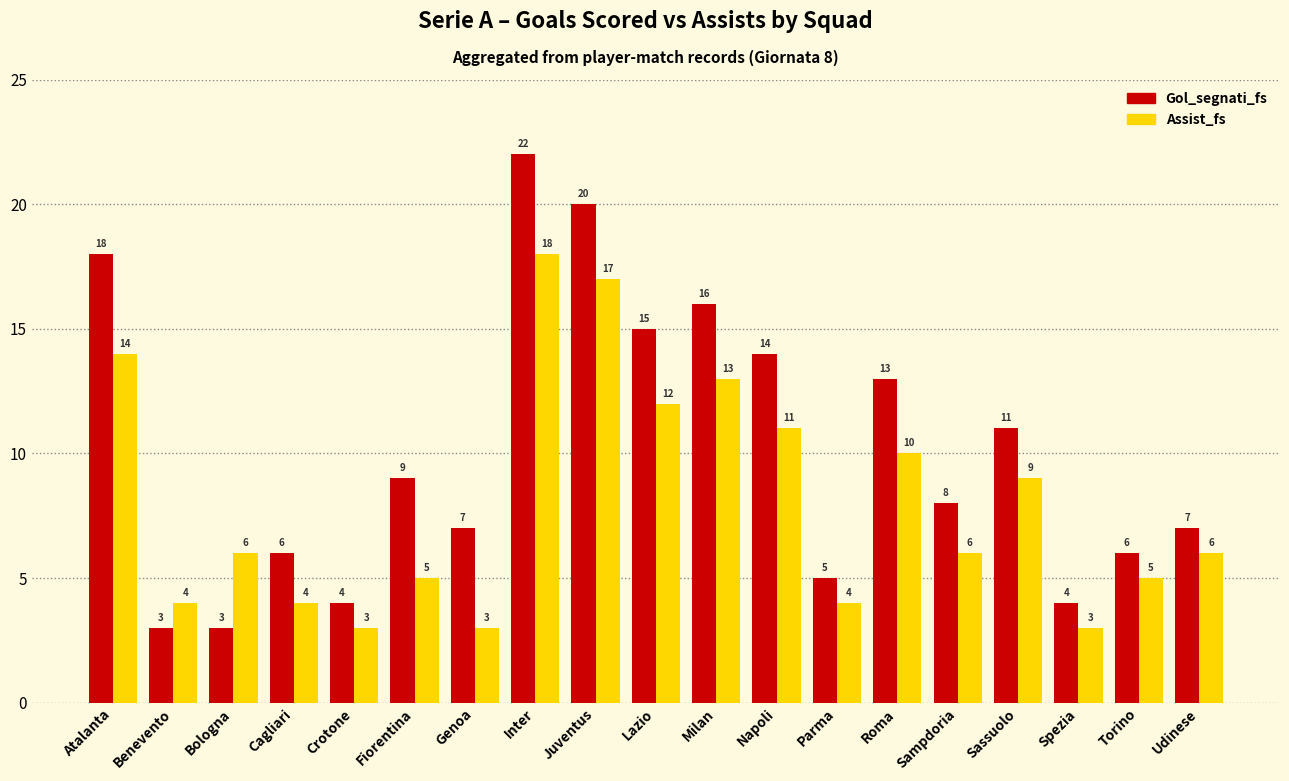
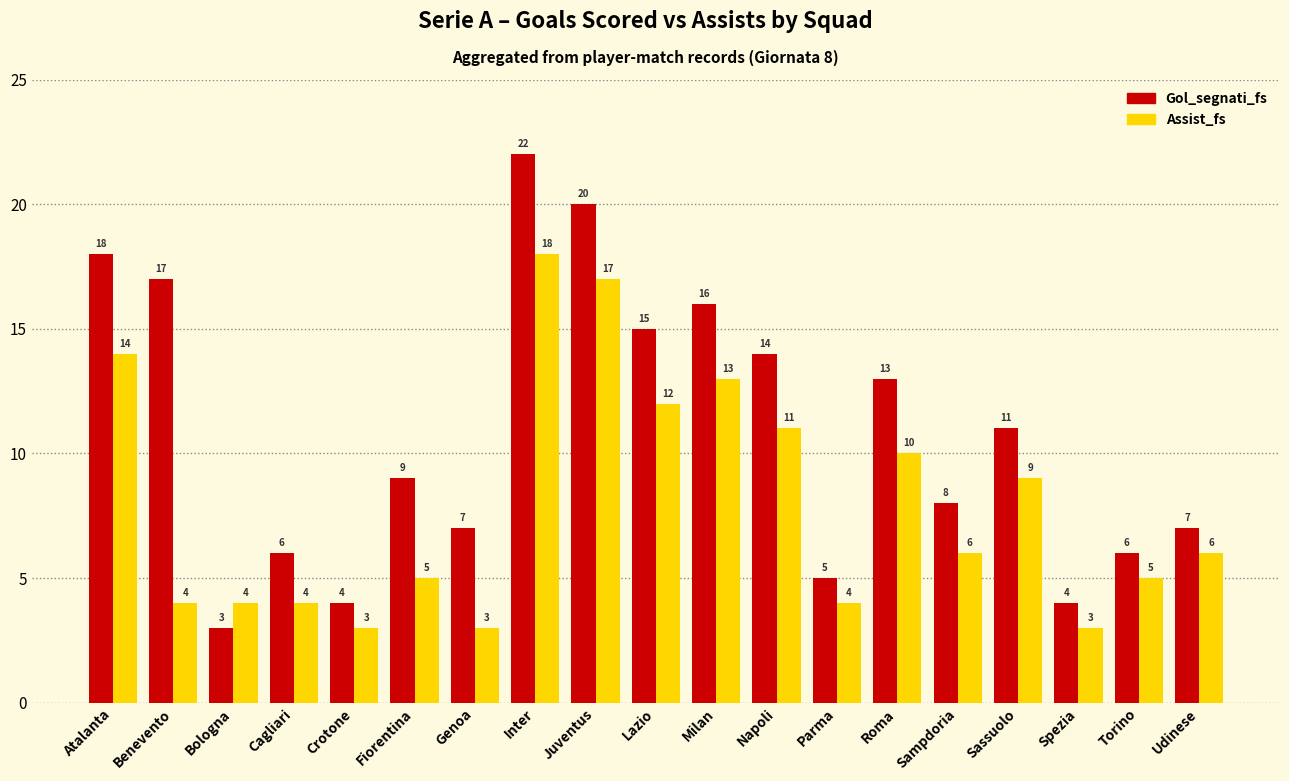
Gol_segnati_fs, Benevento: 3 -> 17
Assist_fs, Bologna: 6 -> 4
